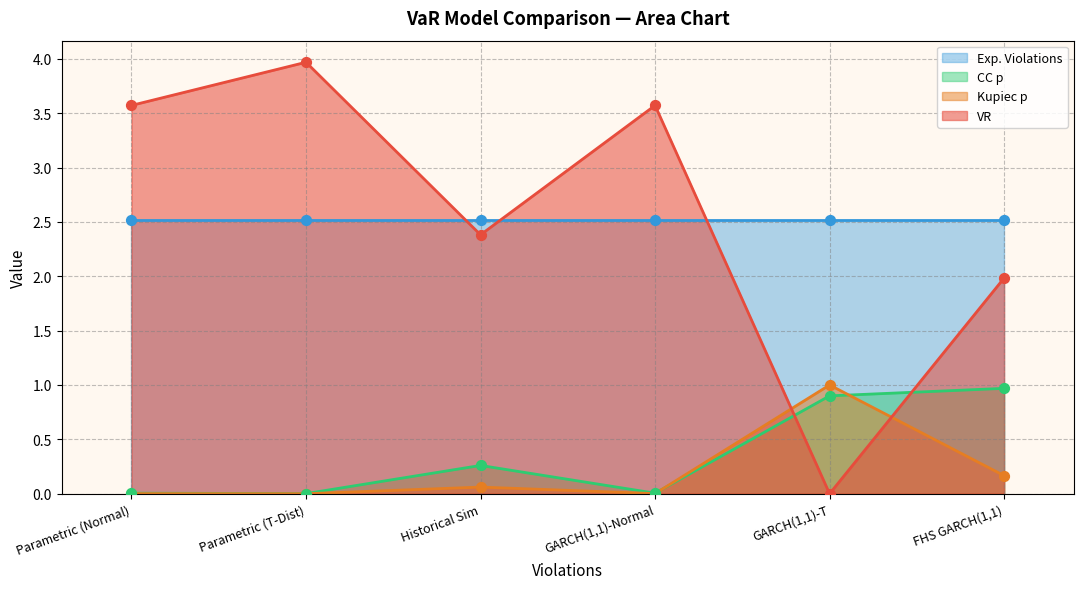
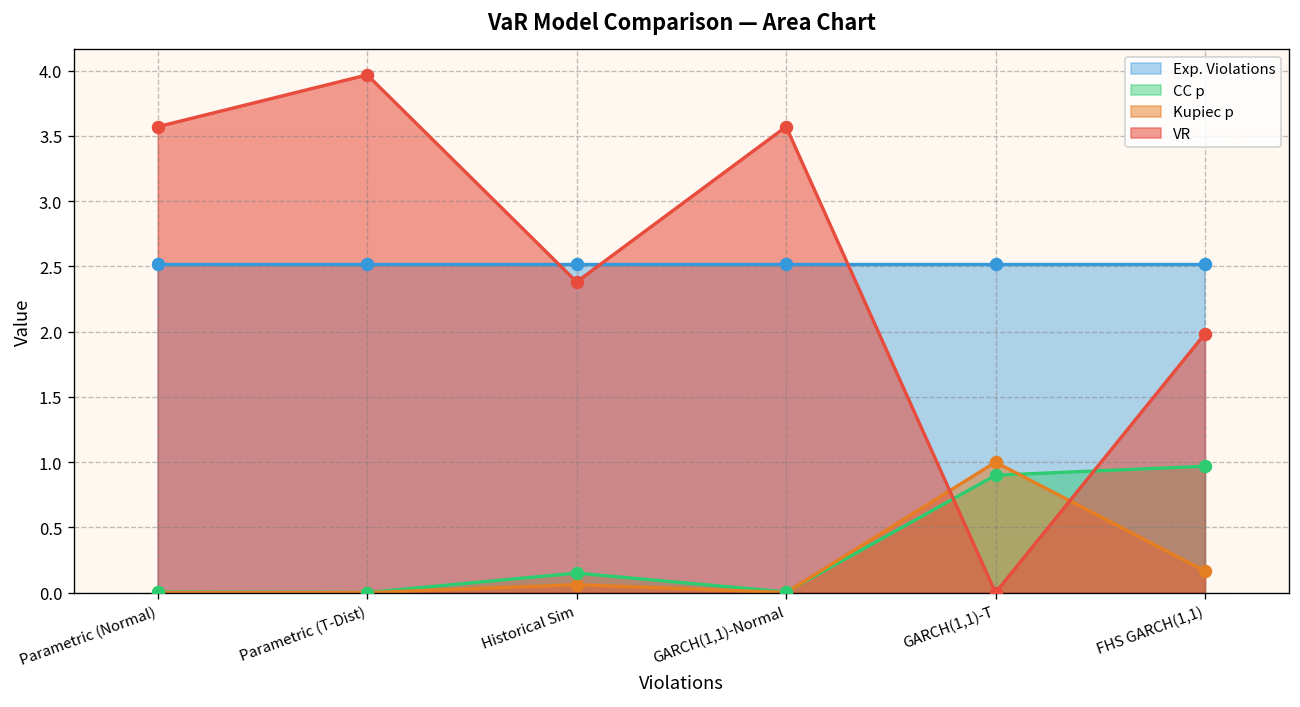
CC p, Historical Sim: 0.26 -> 0.15
